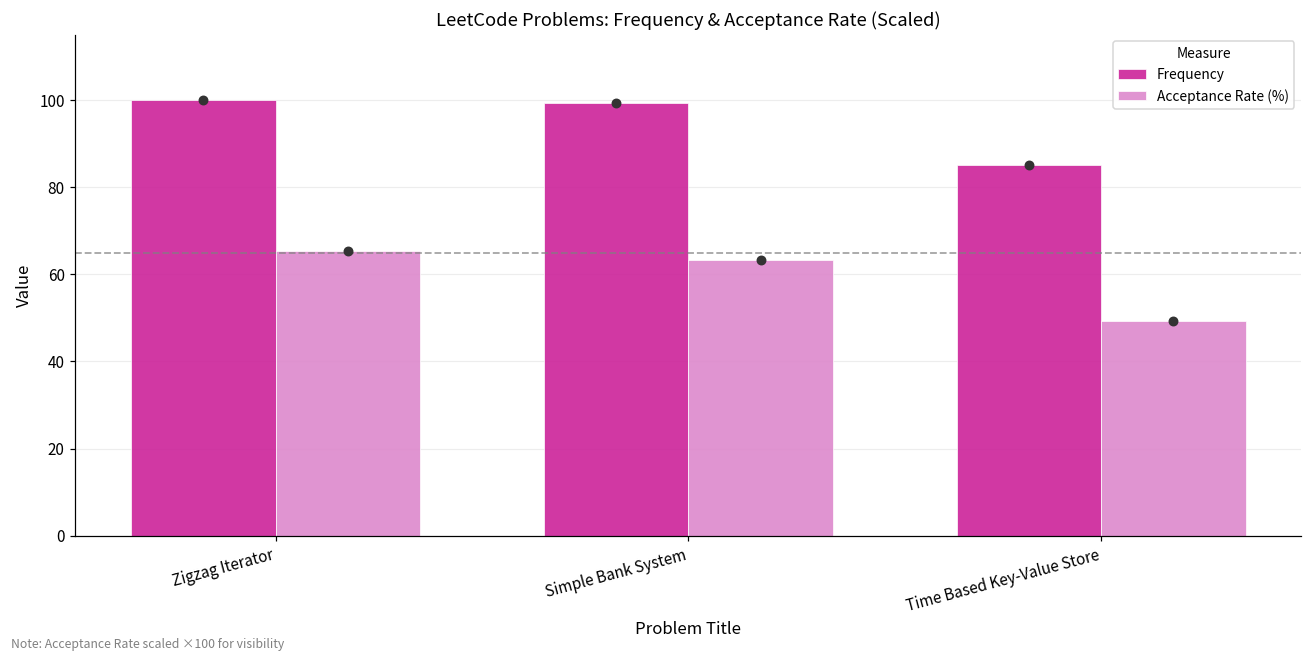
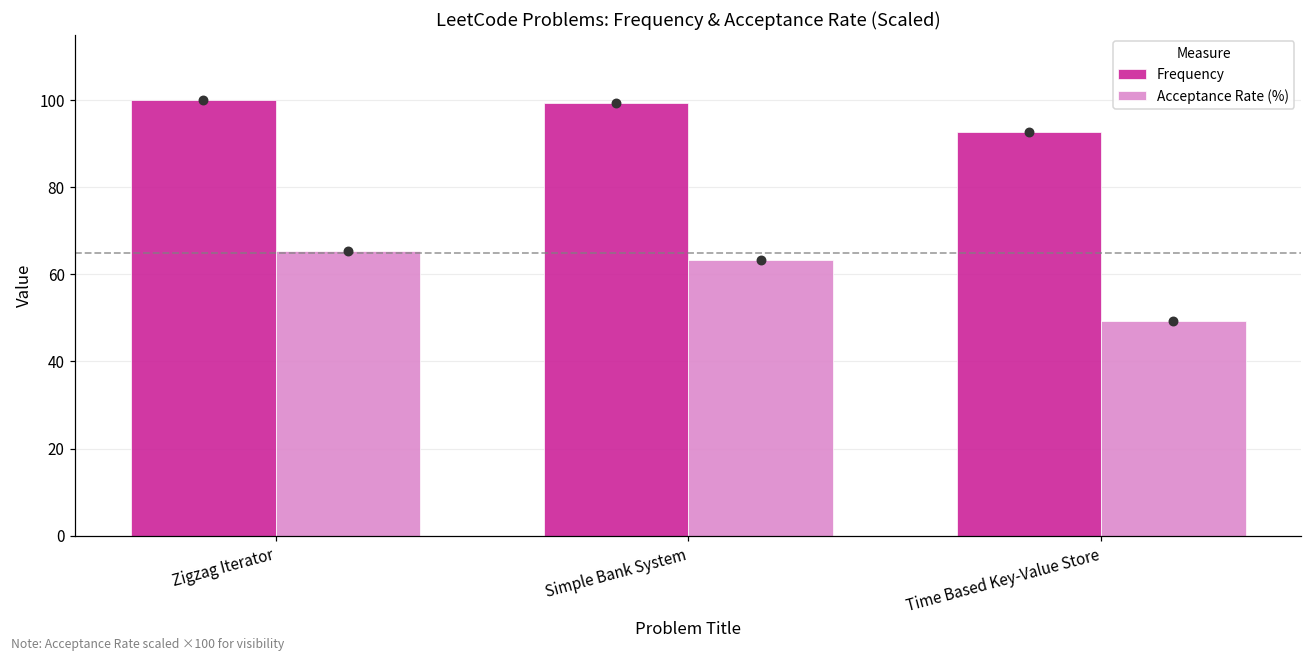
Frequency, Time Based Key-Value Store: 85 -> 93
